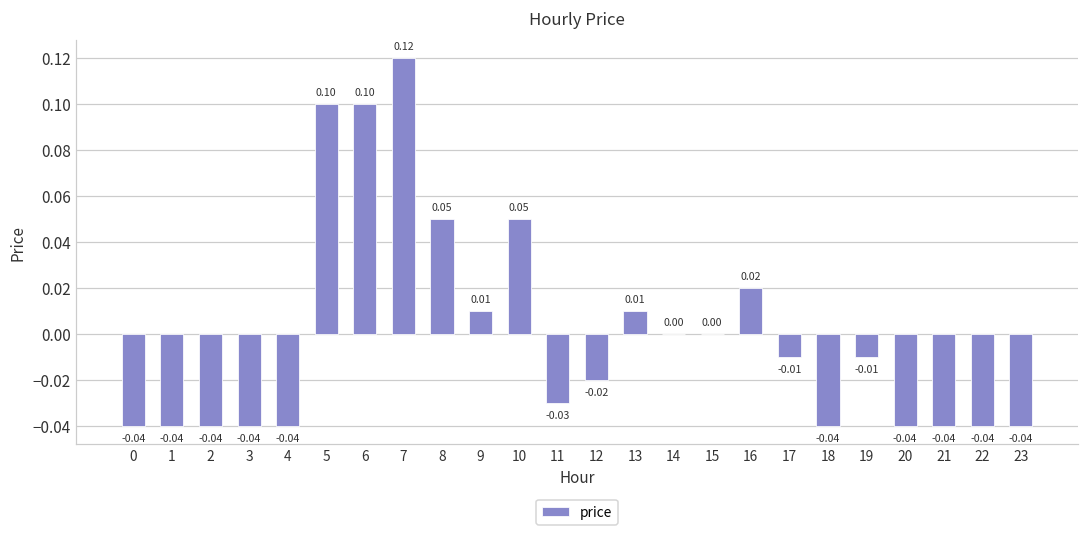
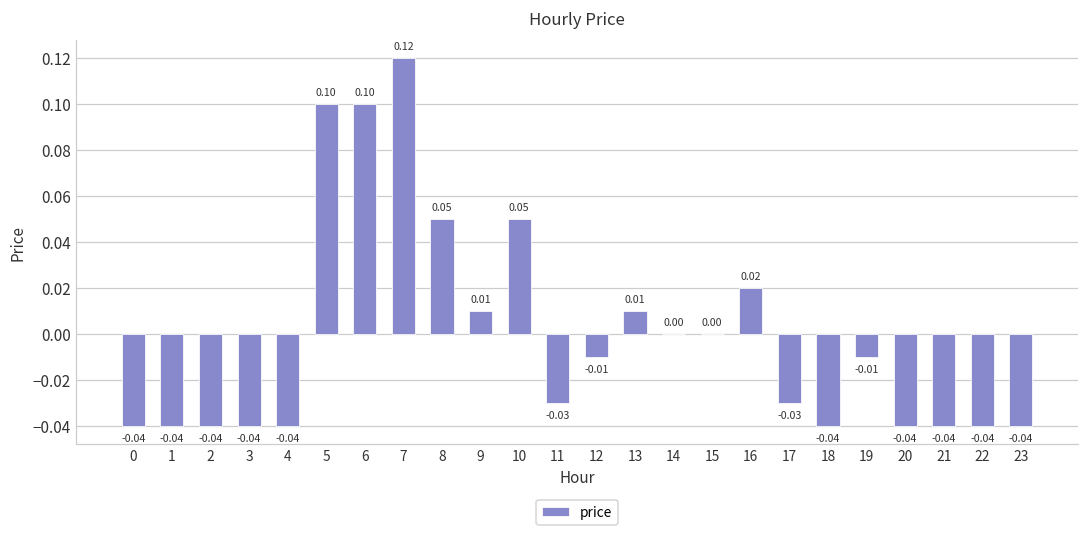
12: -0.02 -> -0.01
17: -0.01 -> -0.03
